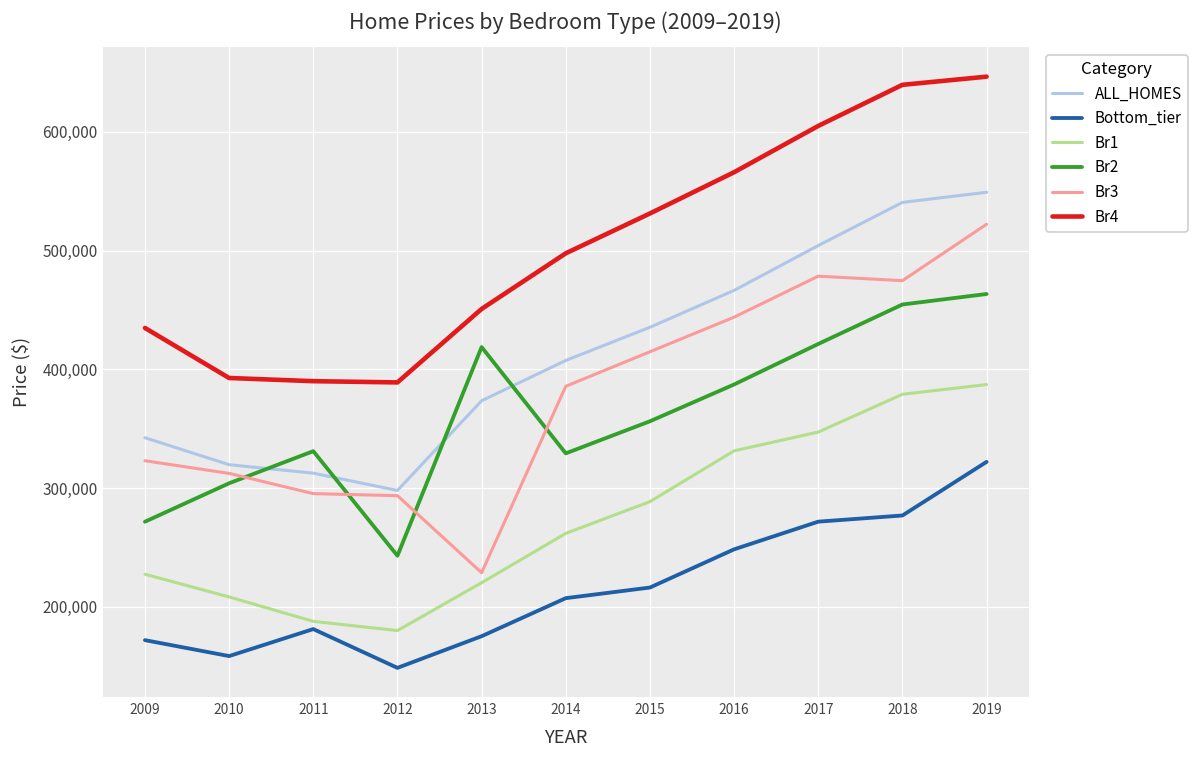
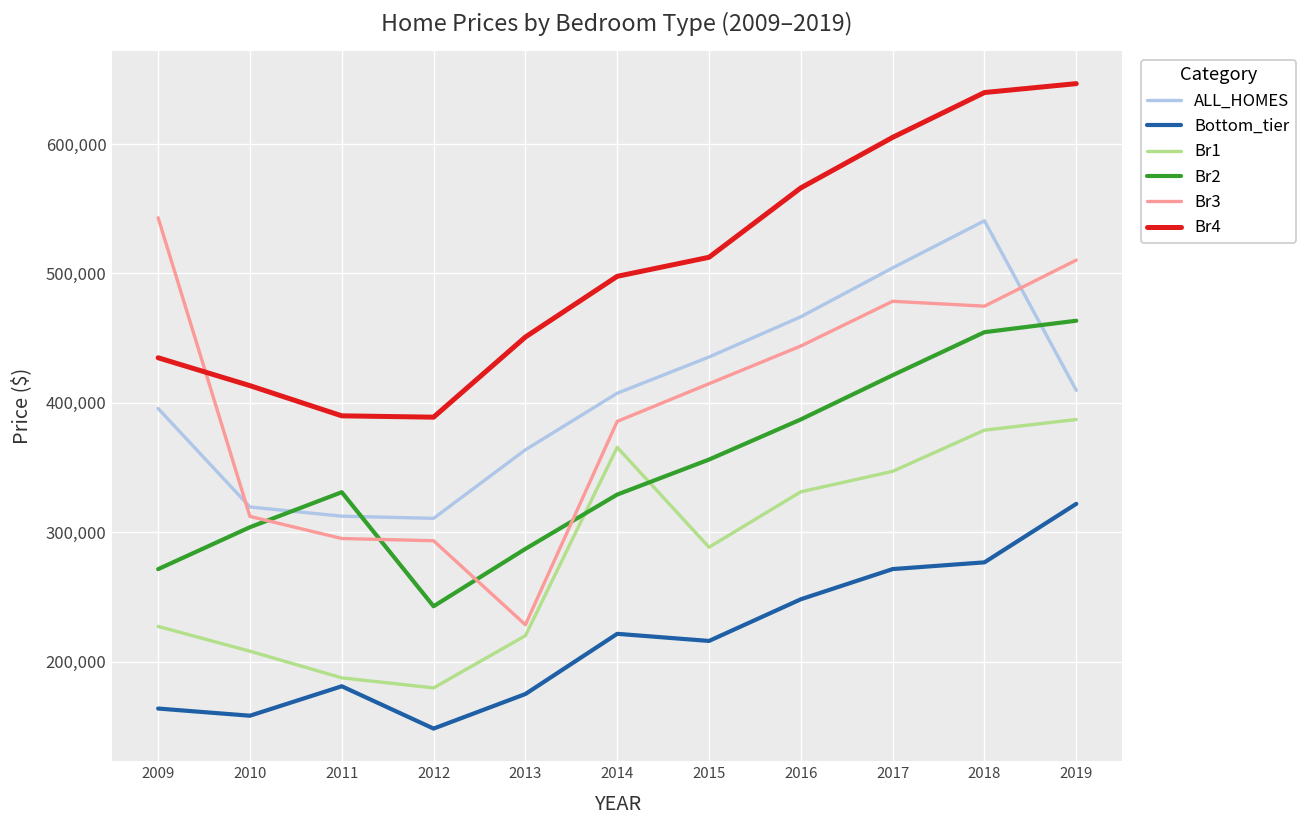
ALL_HOMES, 2009: 342,000 -> 396,000
Bottom_tier, 2009: 172,000 -> 164,000
Br3, 2009: 323,000 -> 543,000
Br4, 2010: 393,000 -> 413,000
ALL_HOMES, 2012: 298,000 -> 311,000
ALL_HOMES, 2013: 374,000 -> 364,000
Br2, 2013: 419,000 -> 287,000
Bottom_tier, 2014: 207,000 -> 222,000
Br1, 2014: 262,000 -> 366,000
Br4, 2015: 531,000 -> 512,000
ALL_HOMES, 2019: 549,000 -> 410,000
Br3, 2019: 522,000 -> 510,000
